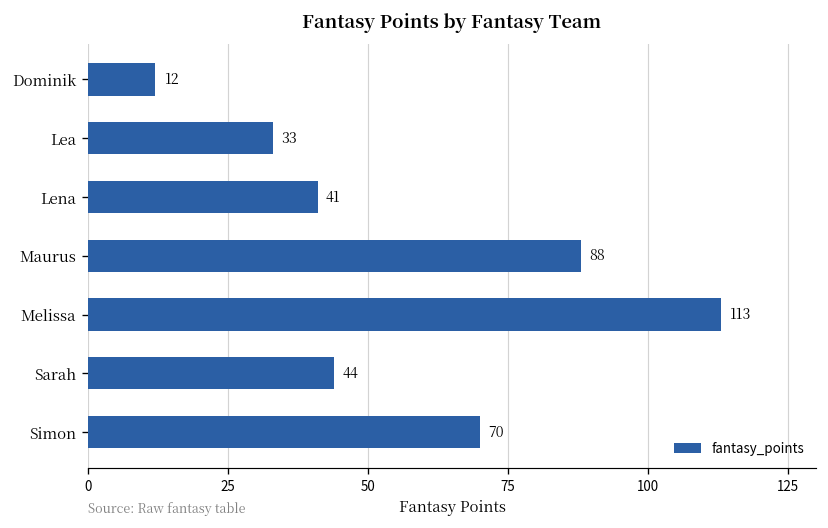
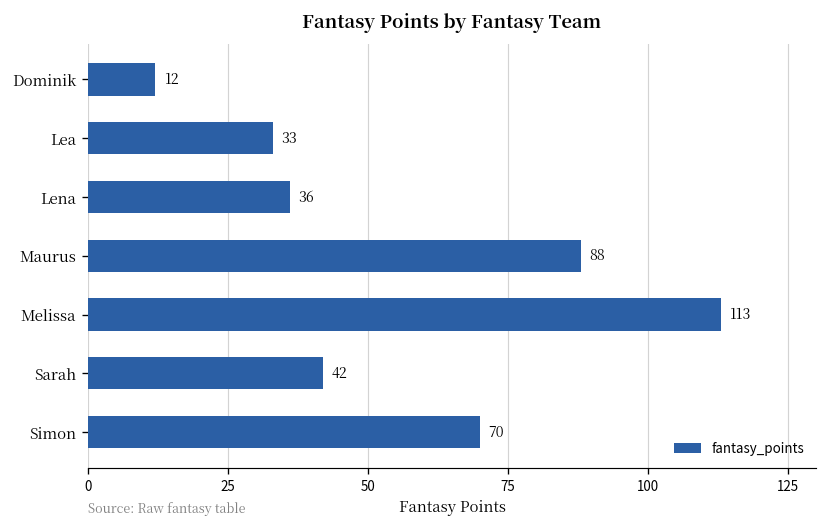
Lena: 41 -> 36
Sarah: 44 -> 42
